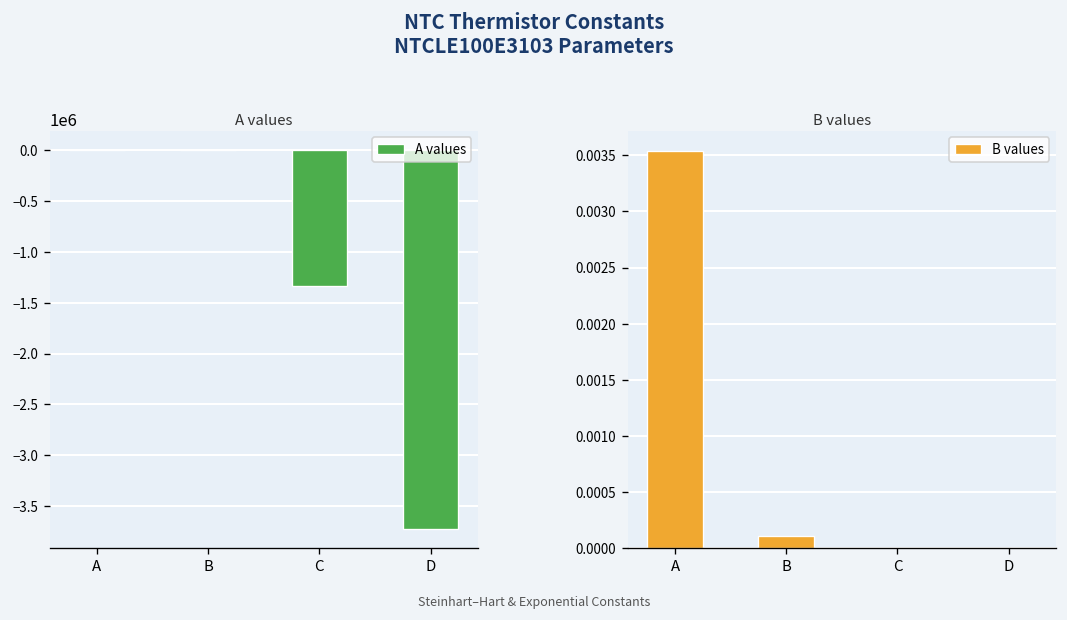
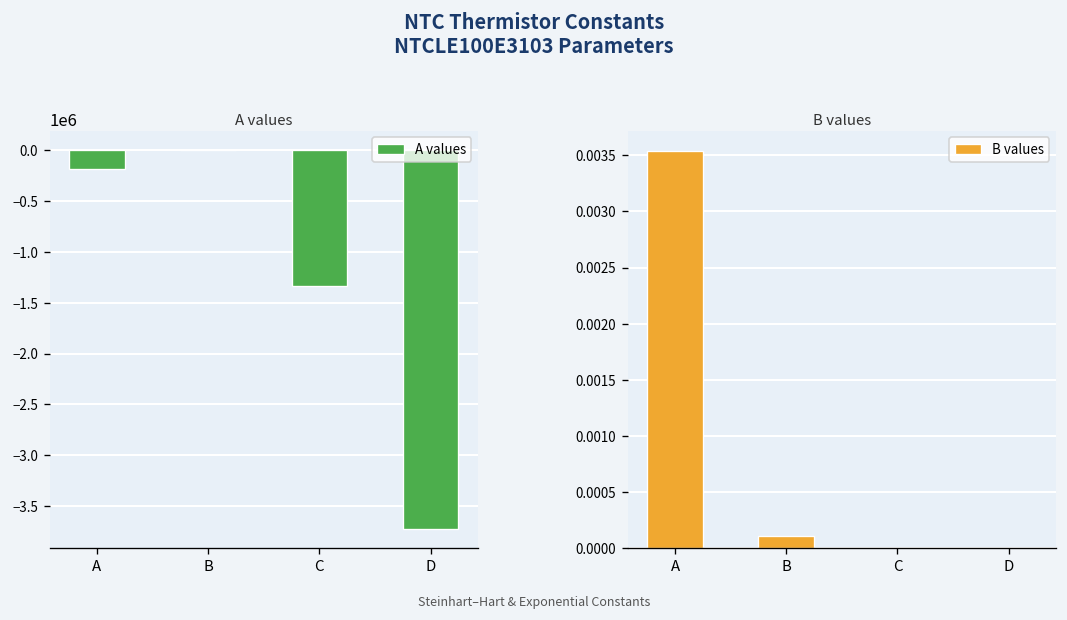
A values, A: 0 -> -200000
